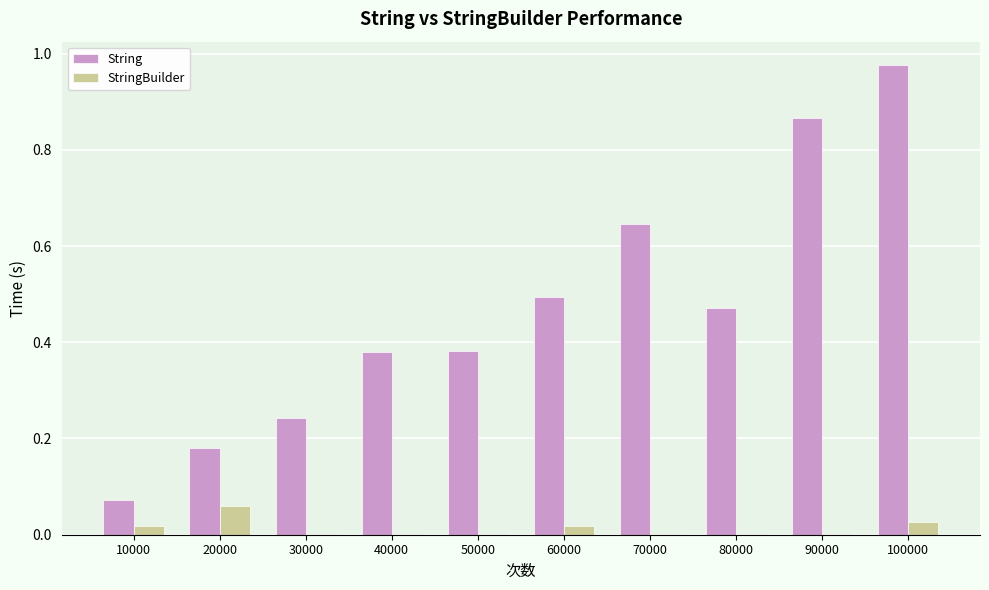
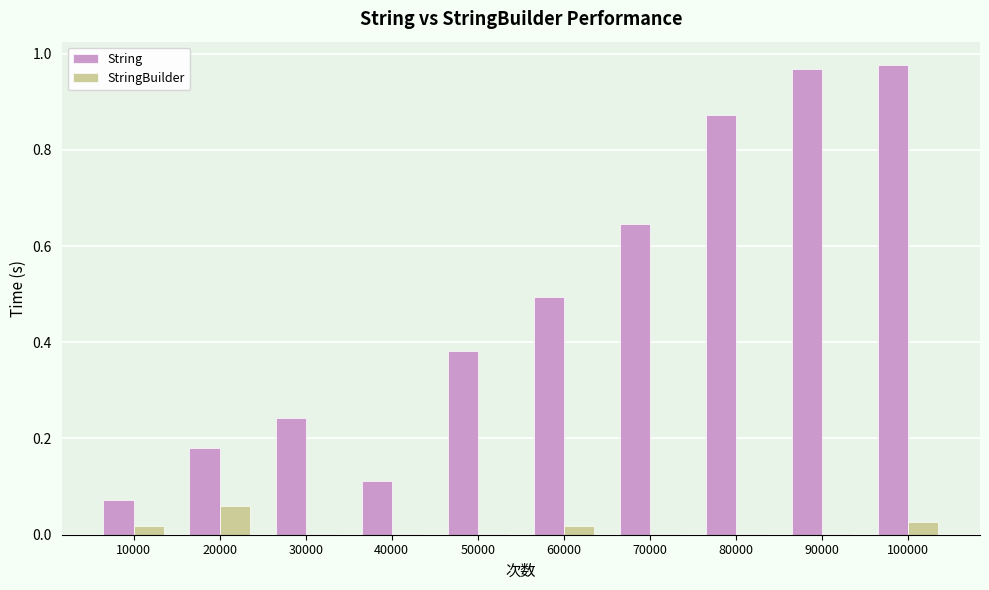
String, 40000: 0.38 -> 0.11
String, 80000: 0.47 -> 0.87
String, 90000: 0.87 -> 0.97
